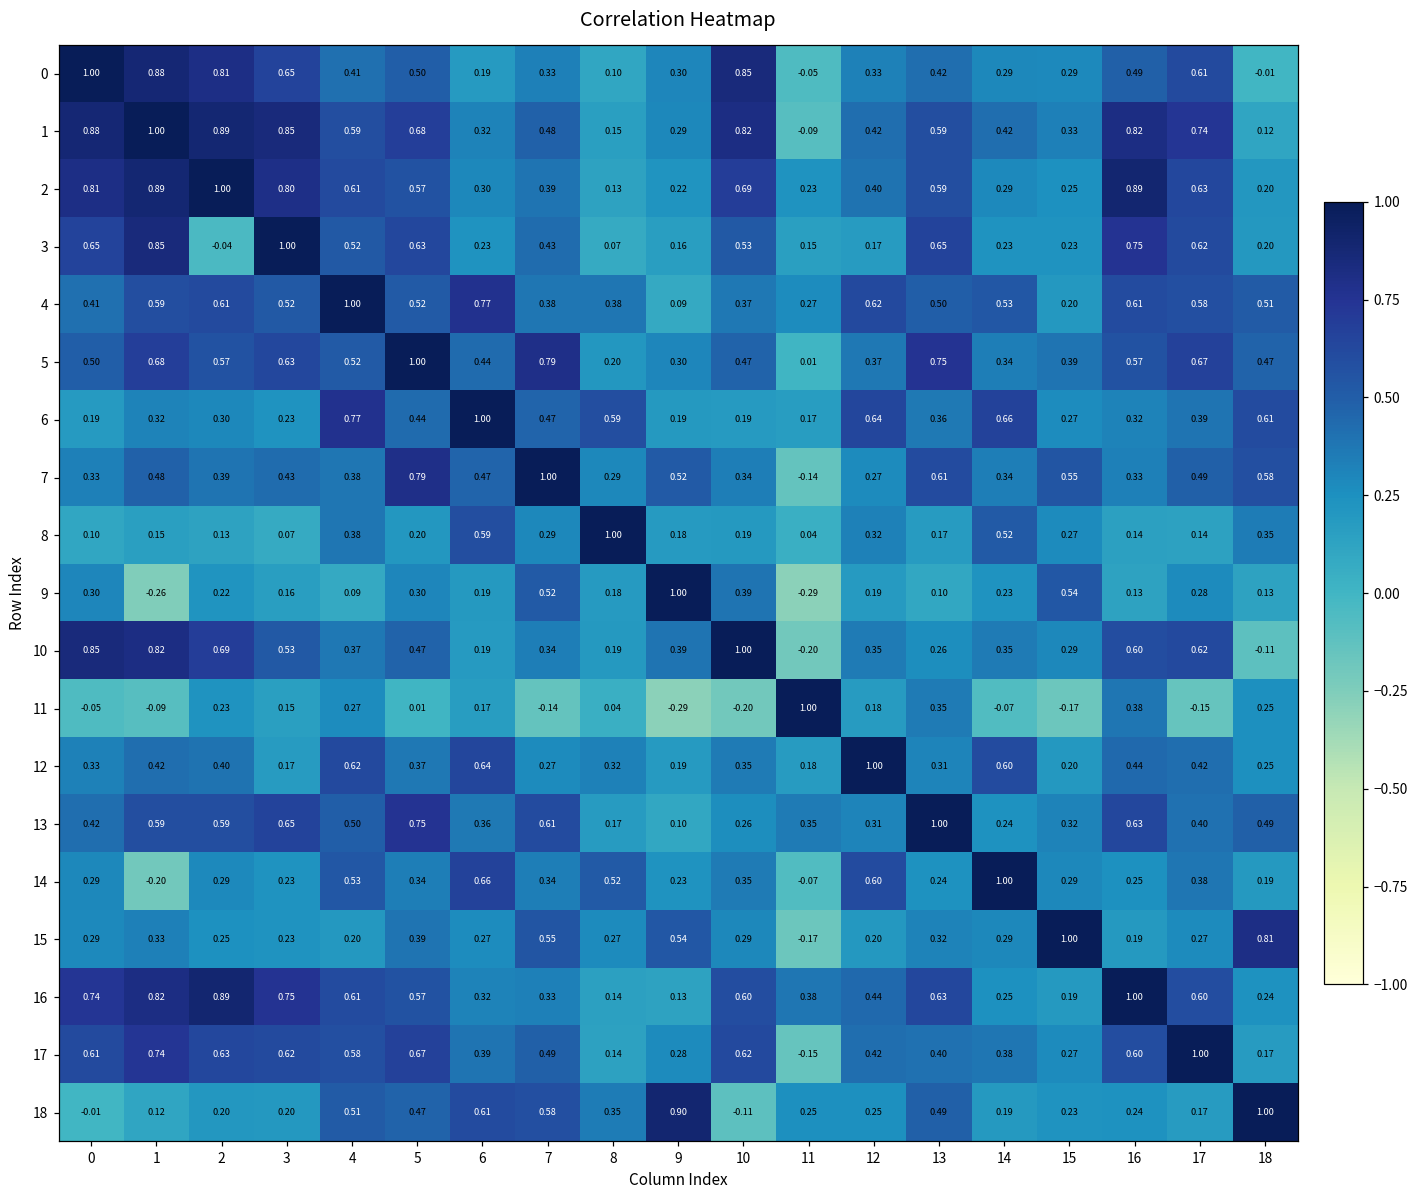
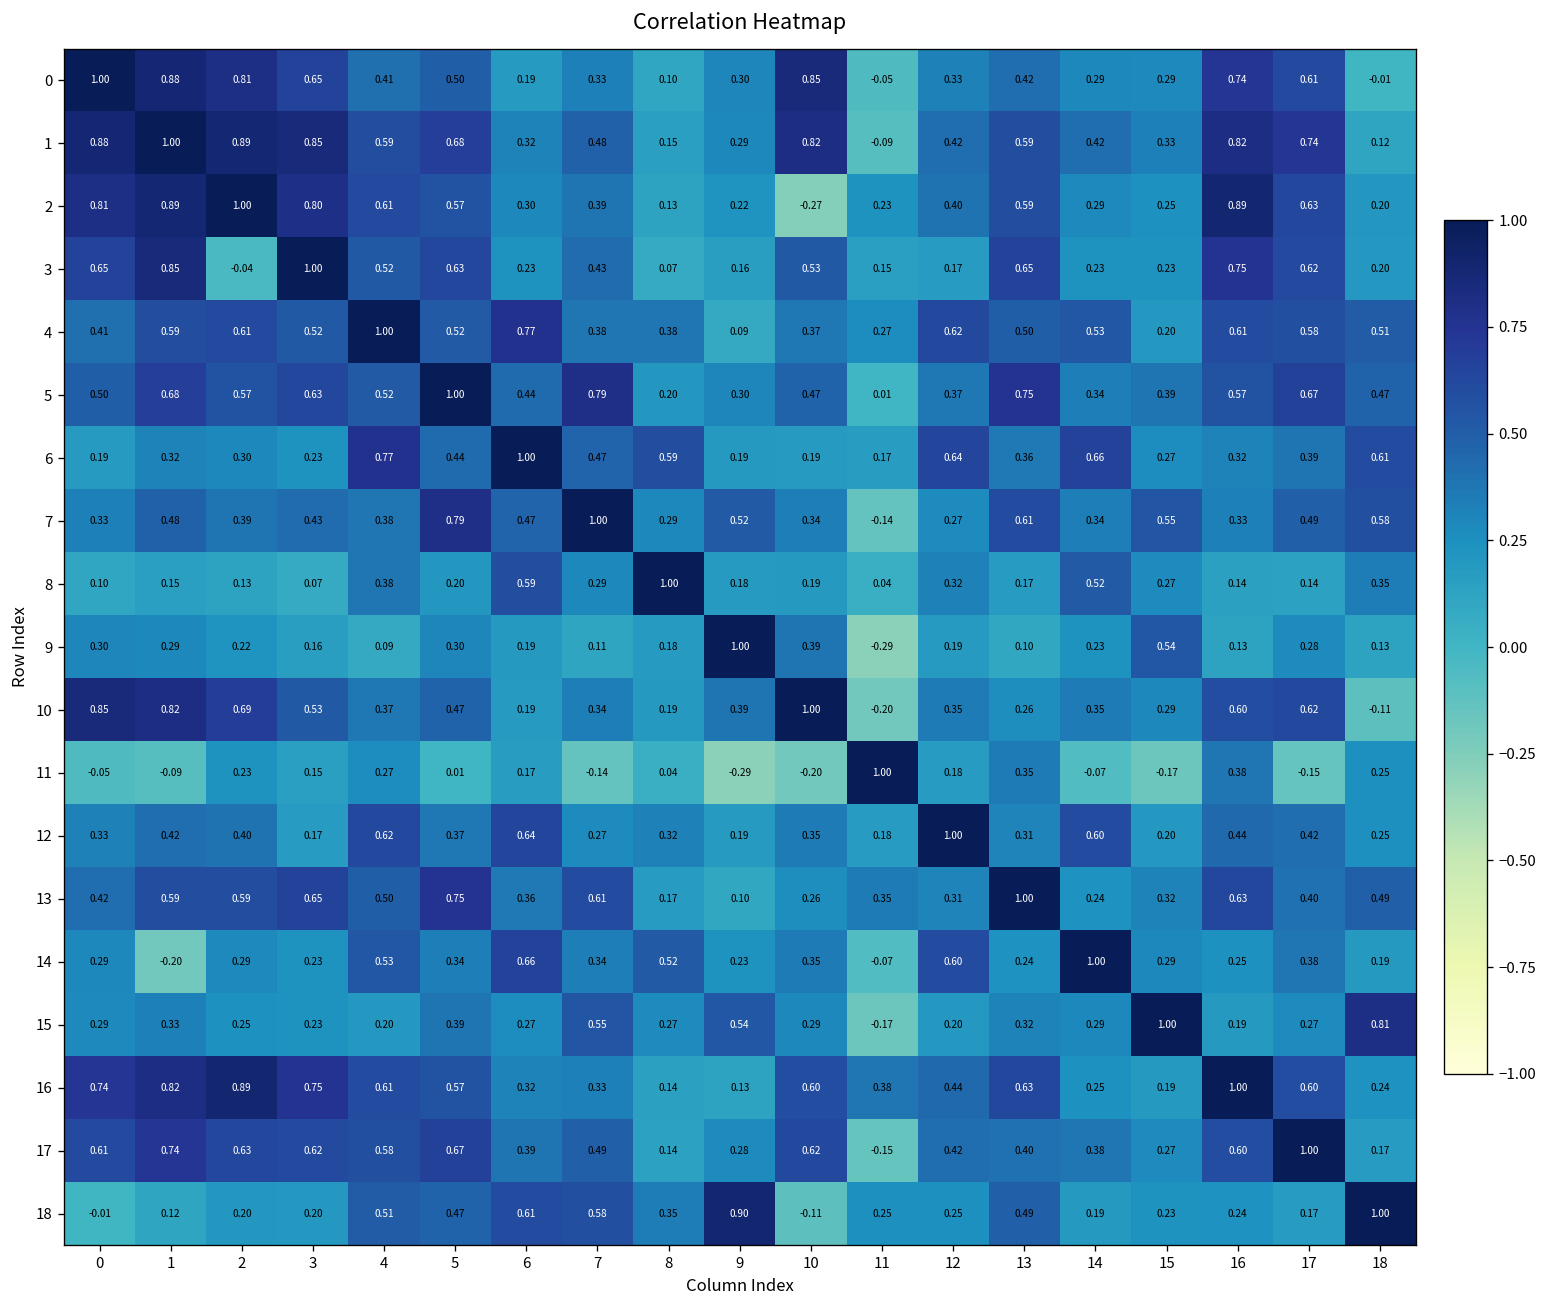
0, 16: 0.49 -> 0.74
2, 10: 0.69 -> -0.27
9, 1: -0.26 -> 0.29
9, 7: 0.52 -> 0.11
